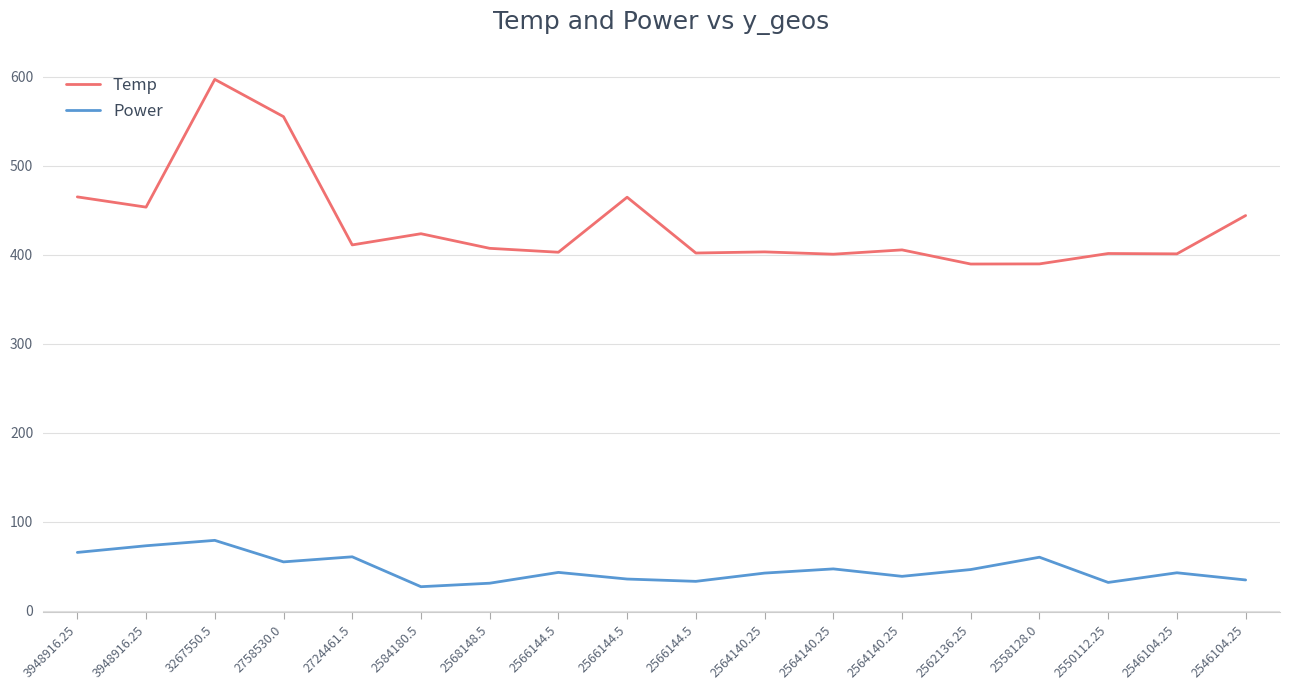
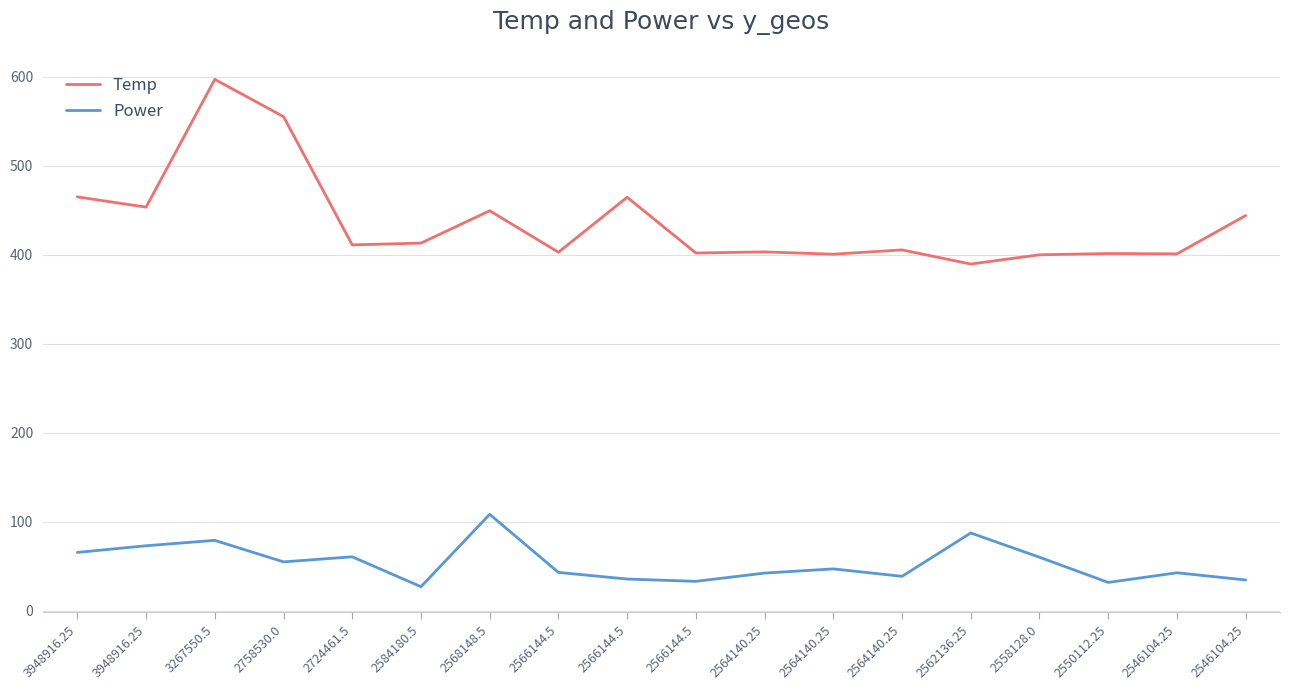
Temp, 2584180.5: 420 -> 410
Temp, 2568148.5: 410 -> 450
Power, 2568148.5: 30 -> 110
Power, 2562136.25: 50 -> 90
Temp, 2558128.0: 390 -> 400
